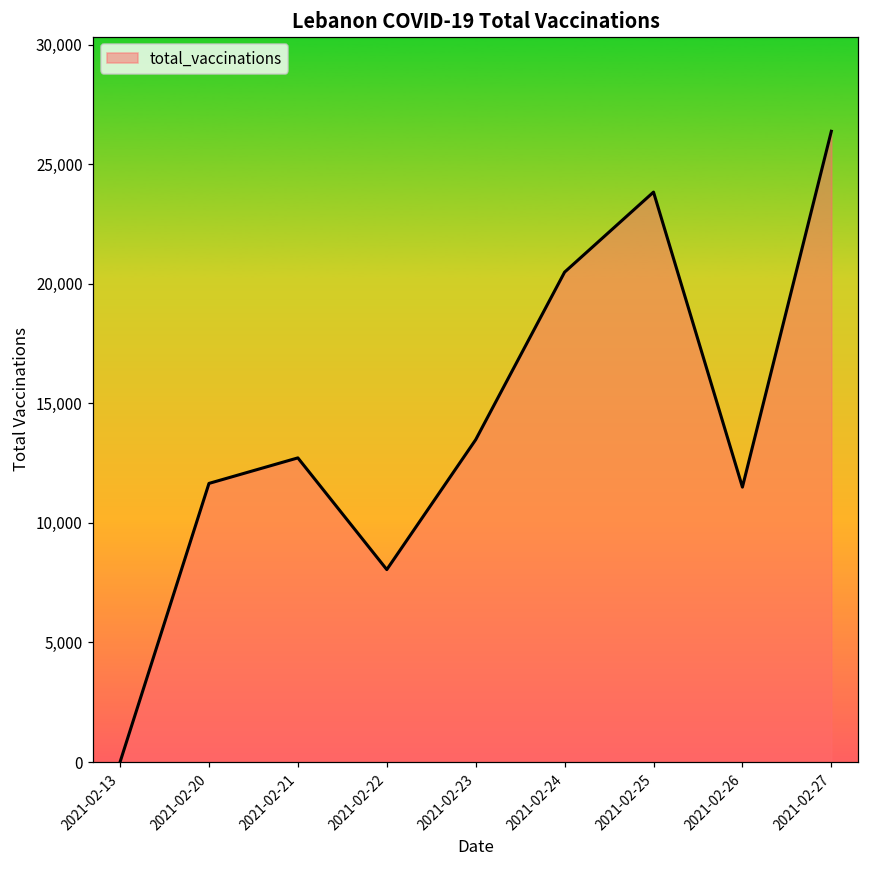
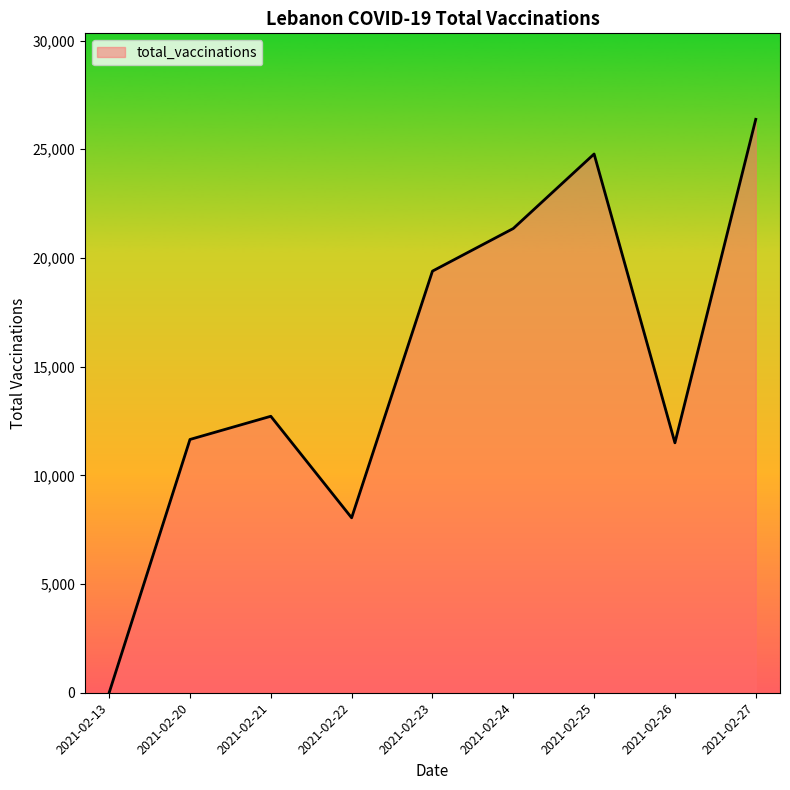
2021-02-23: 13,500 -> 19,400
2021-02-24: 20,500 -> 21,400
2021-02-25: 23,800 -> 24,800
